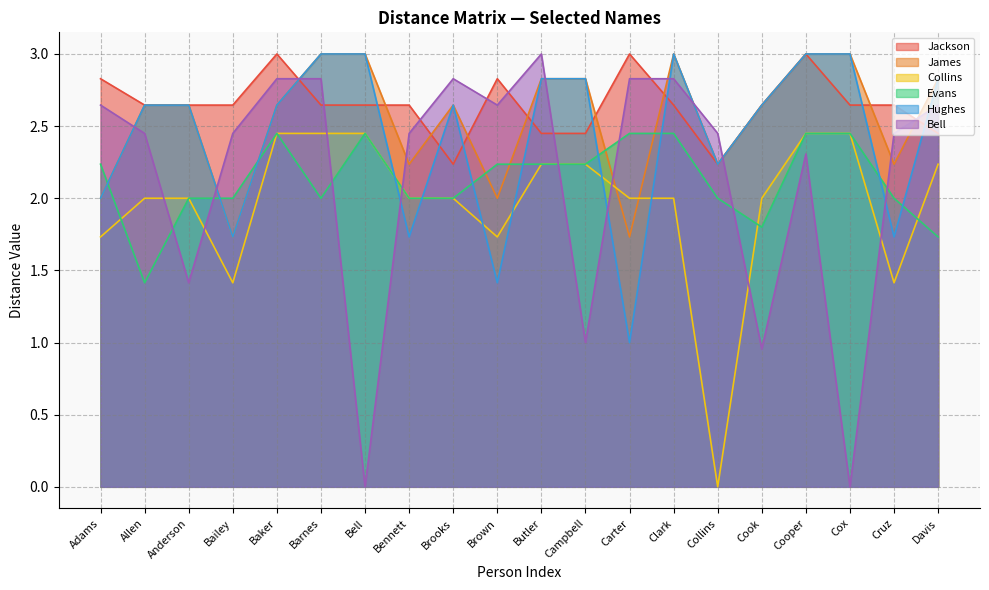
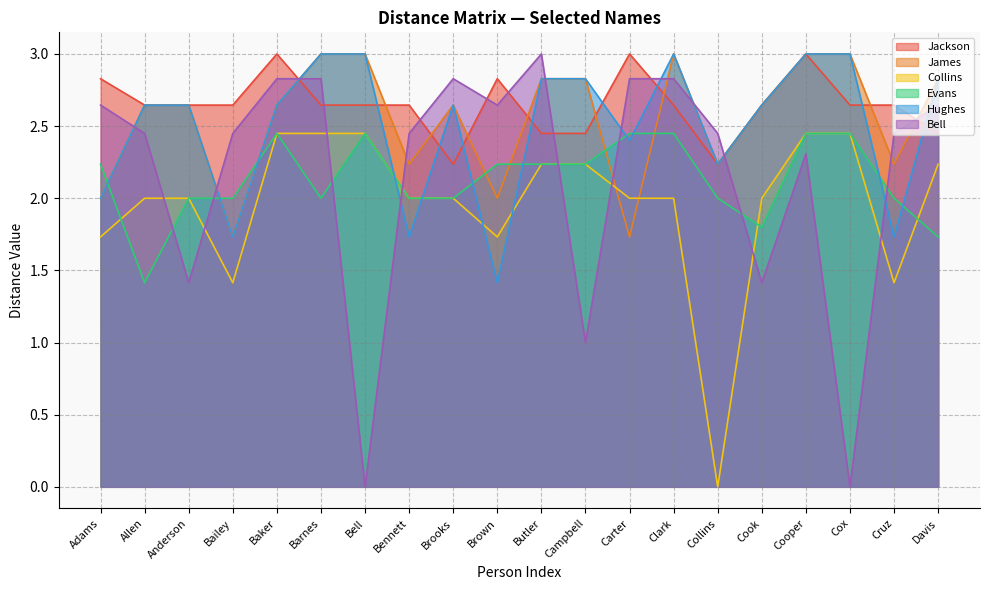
Hughes, Carter: 1.0 -> 2.4
Bell, Cook: 0.95 -> 1.41
